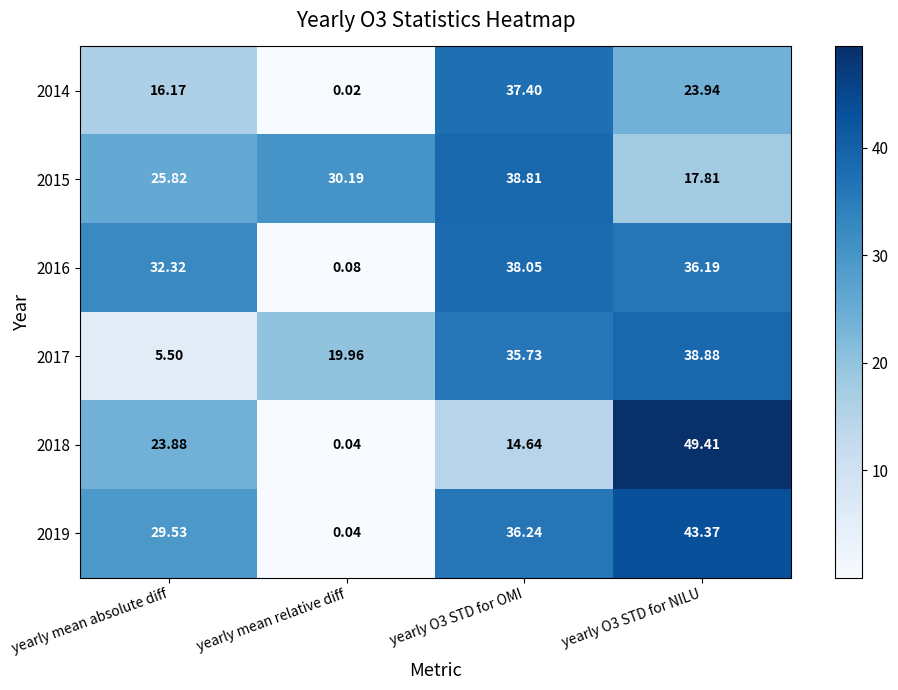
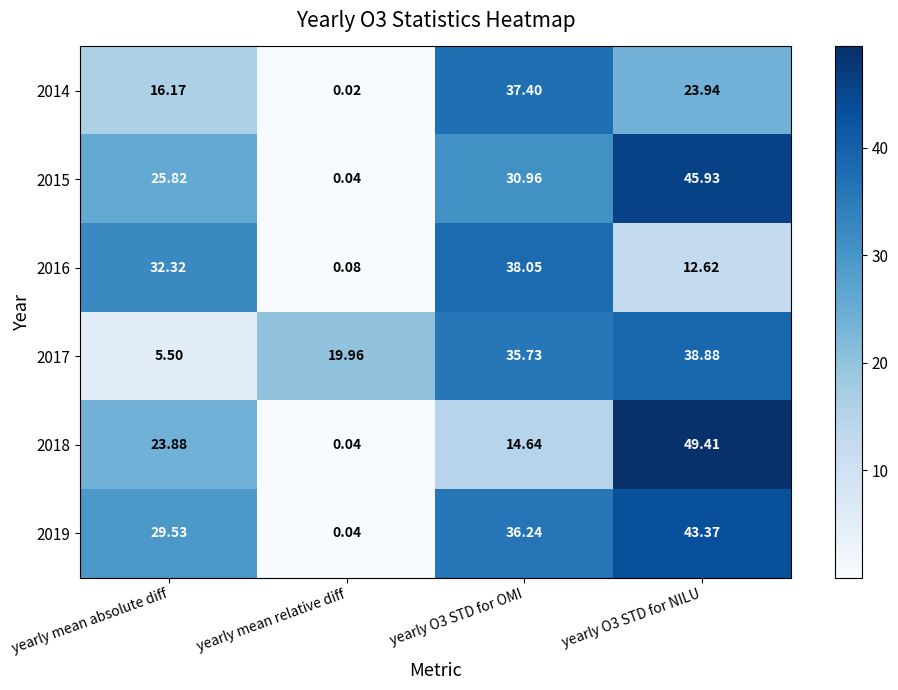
2015, yearly mean relative diff: 30.19 -> 0.04
2015, yearly O3 STD for OMI: 38.81 -> 30.96
2015, yearly O3 STD for NILU: 17.81 -> 45.93
2016, yearly O3 STD for NILU: 36.19 -> 12.62
